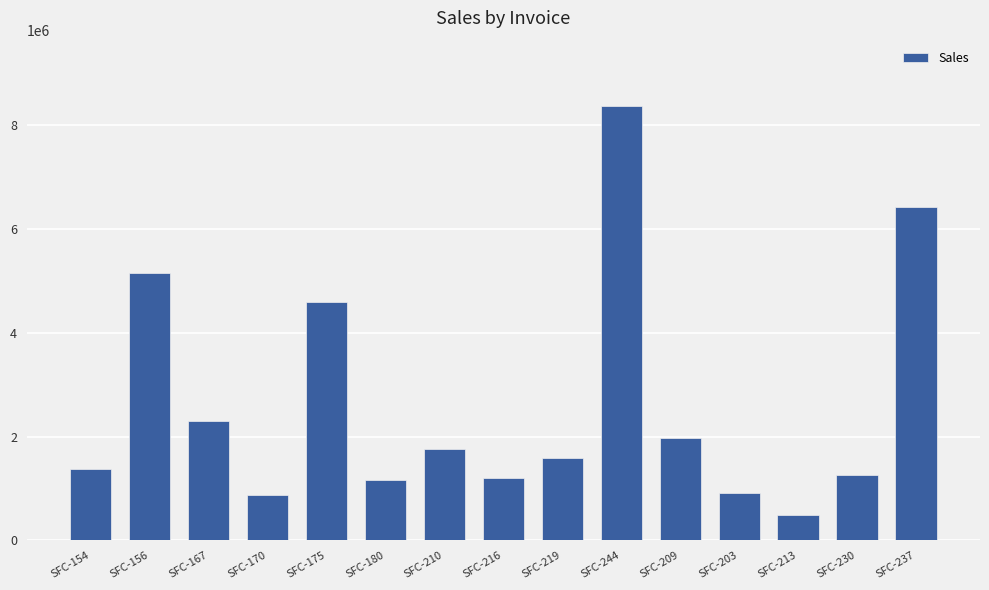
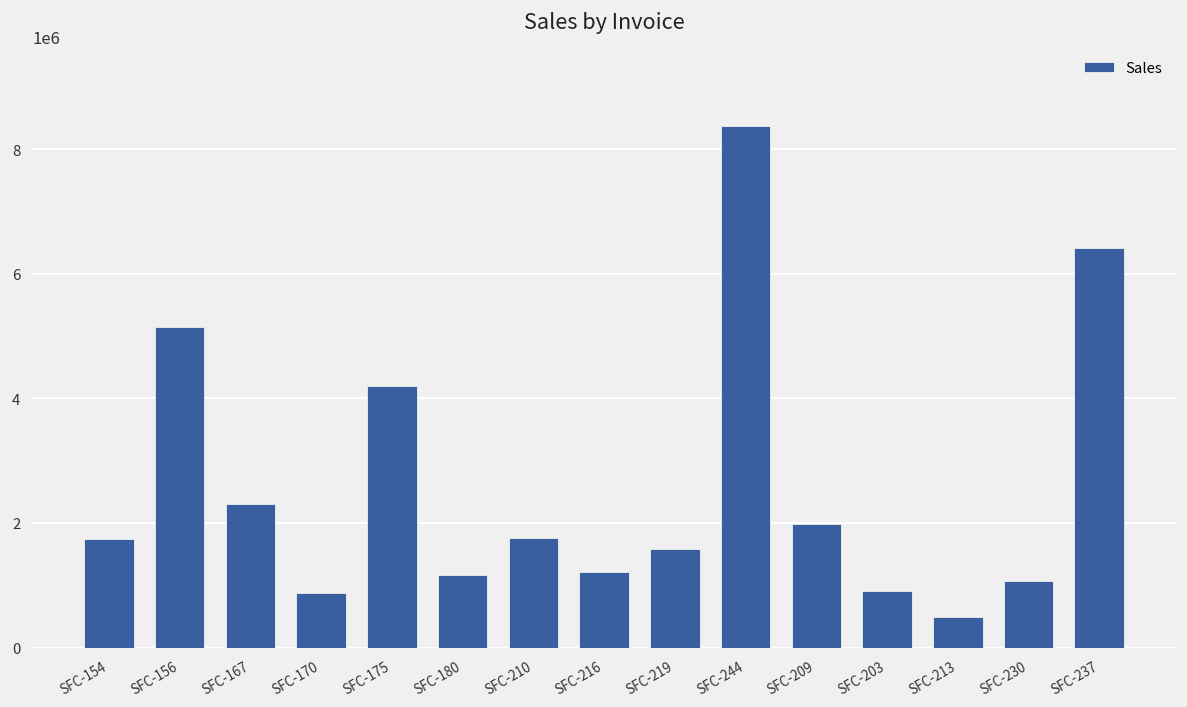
SFC-154: 1400000 -> 1700000
SFC-175: 4600000 -> 4200000
SFC-230: 1300000 -> 1100000
